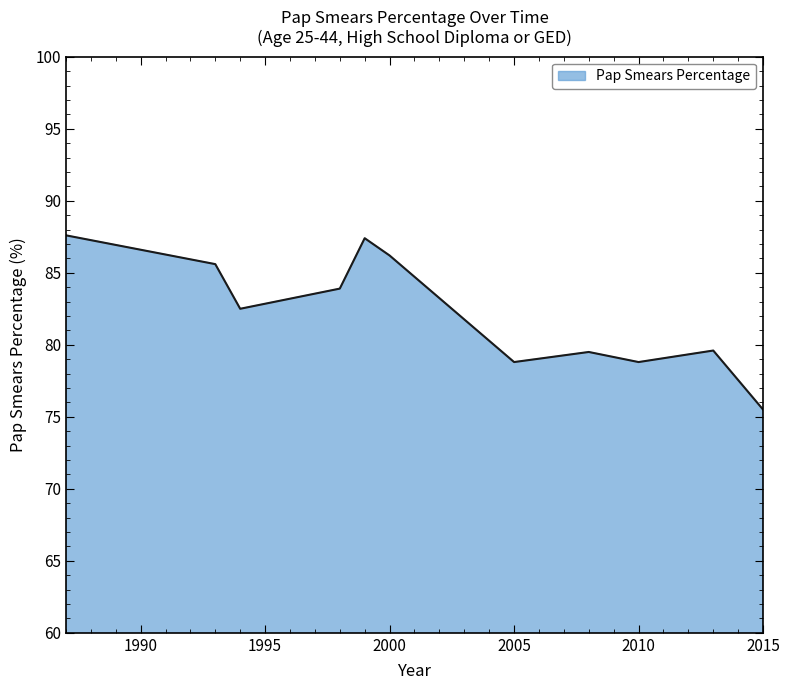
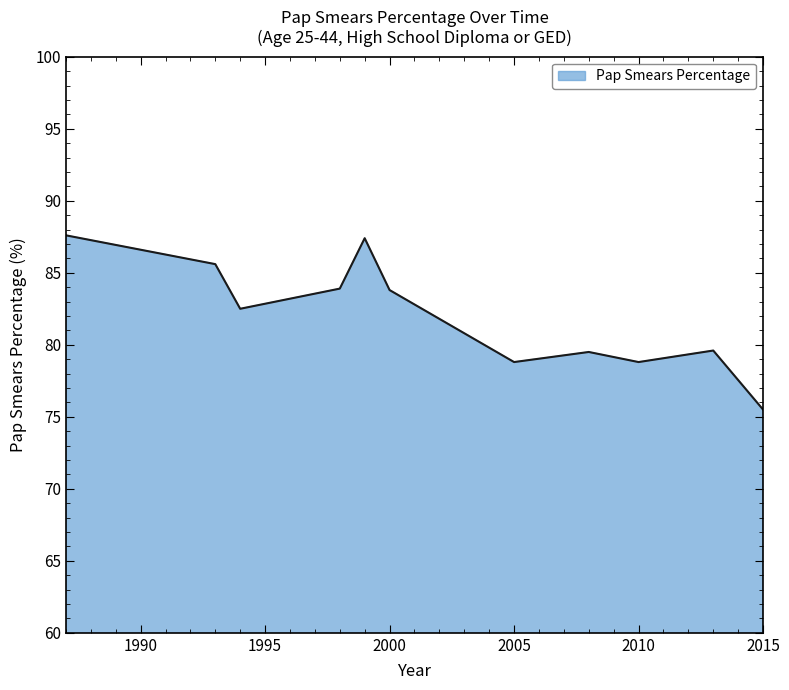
2000: 86.2 -> 83.8
